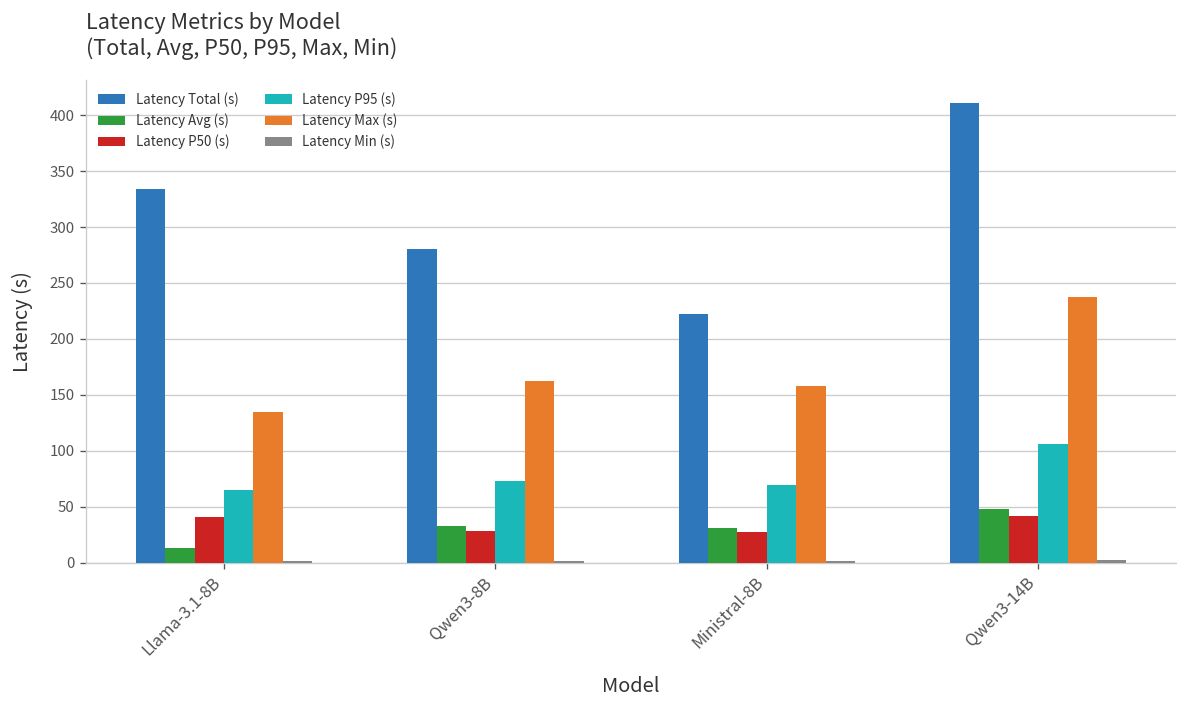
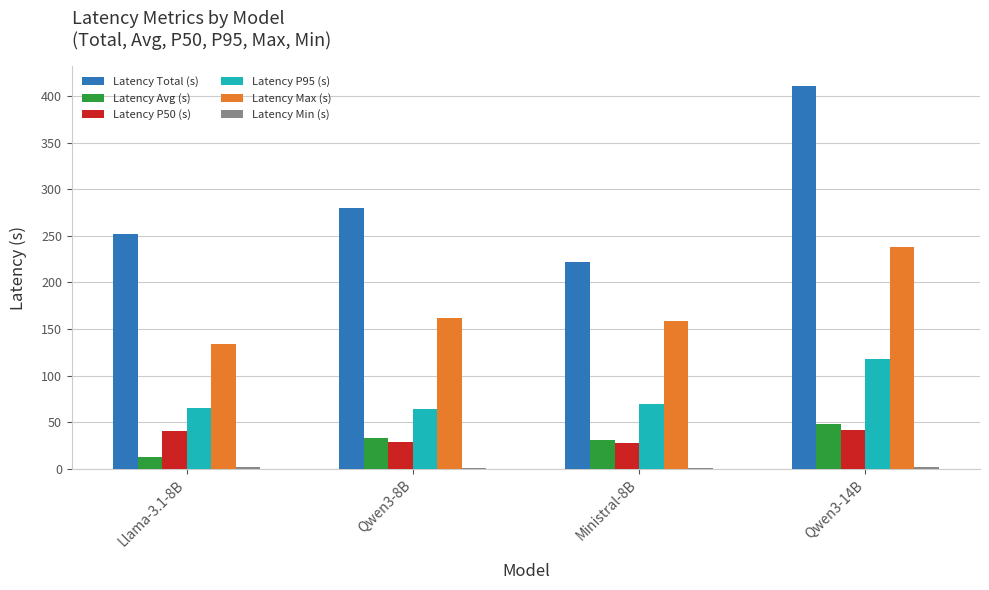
Latency Total (s), Llama-3.1-8B: 330 -> 250
Latency P95 (s), Qwen3-8B: 70 -> 60
Latency P95 (s), Qwen3-14B: 110 -> 120
